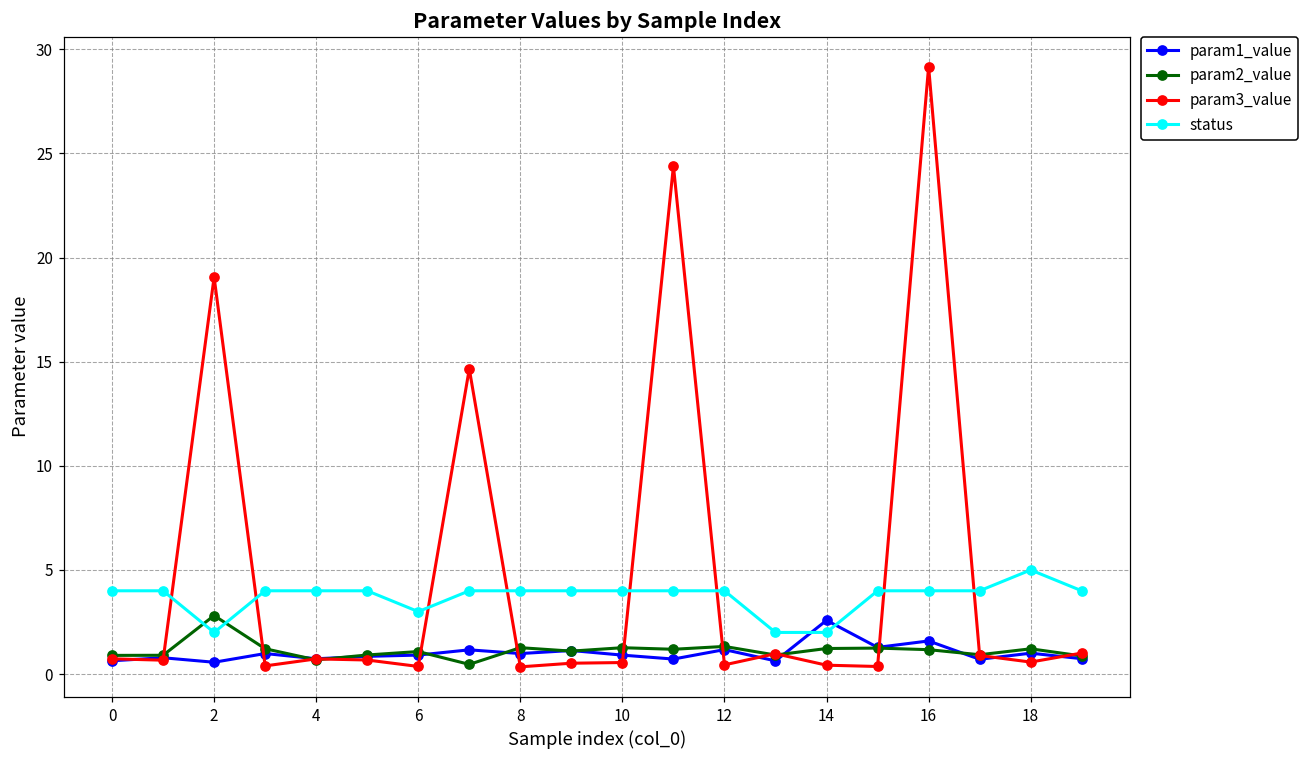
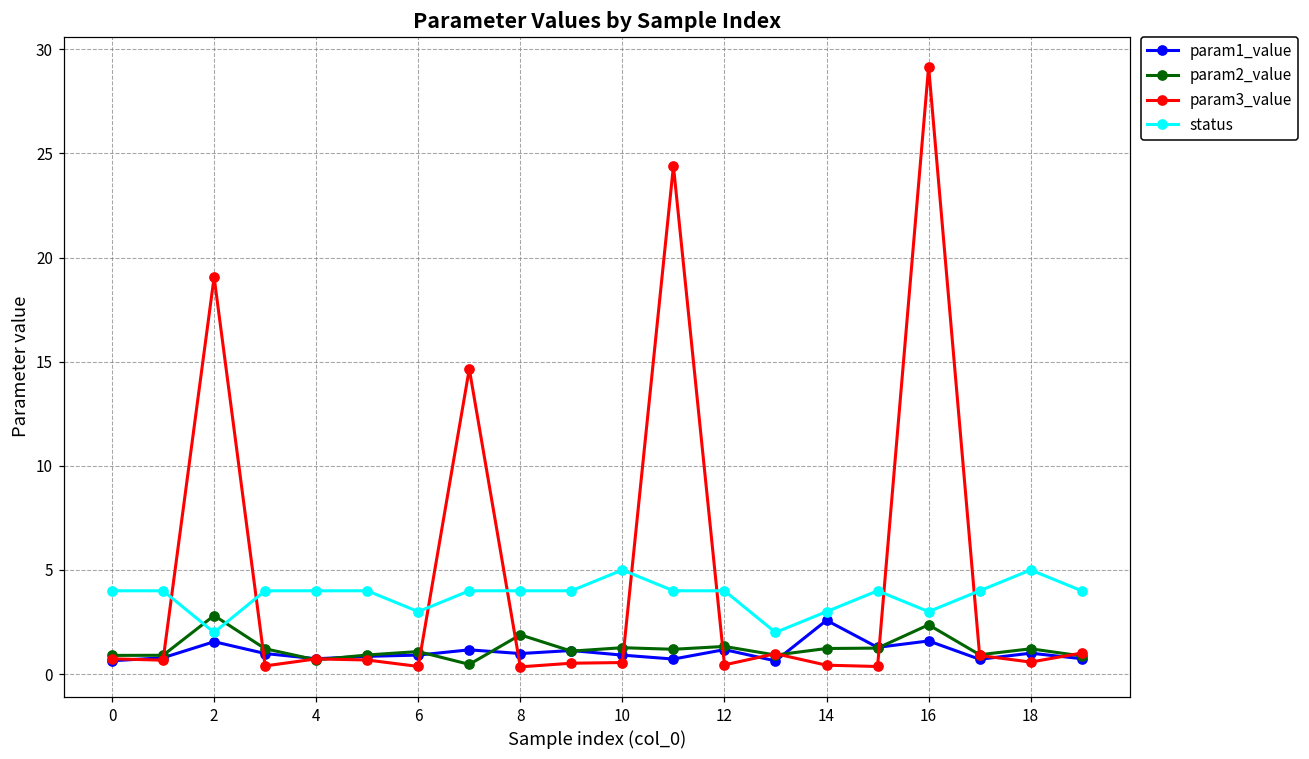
param1_value, 2: 0.6 -> 1.6
param2_value, 8: 1.3 -> 1.9
status, 10: 4 -> 5
status, 14: 2 -> 3
param2_value, 16: 1.2 -> 2.4
status, 16: 4 -> 3
